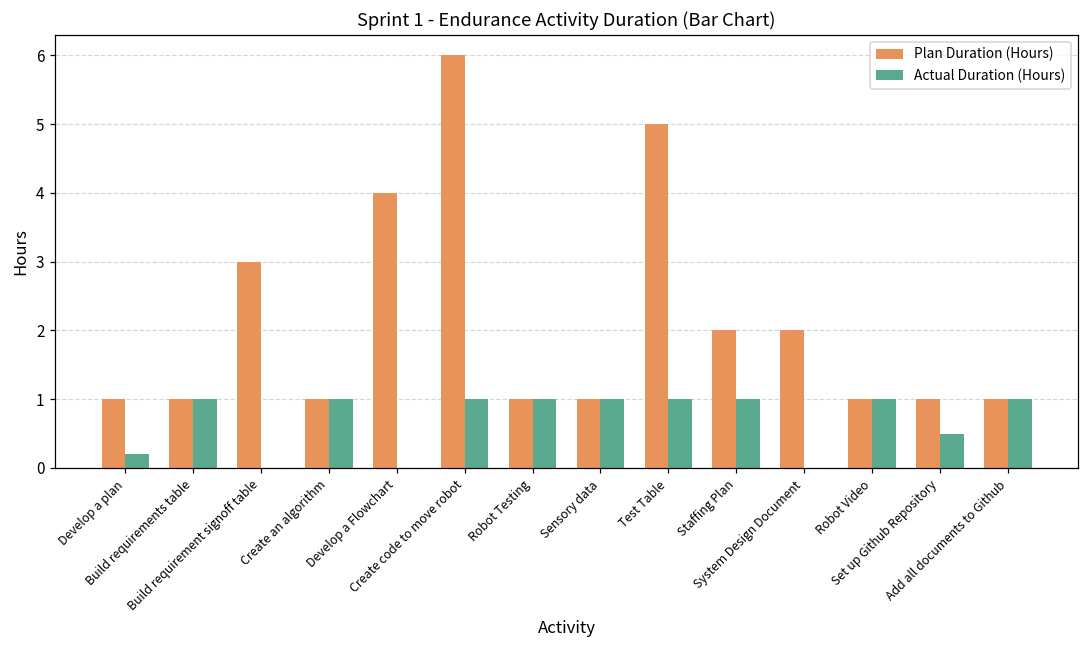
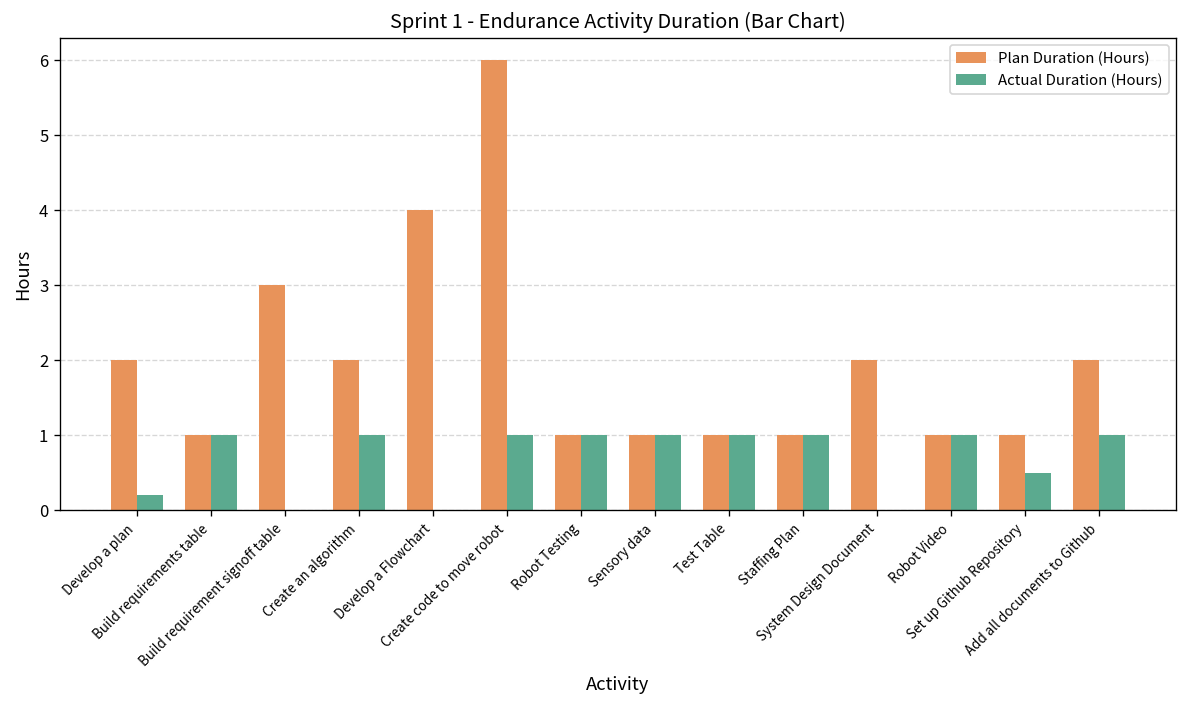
Plan Duration (Hours), Develop a plan: 1 -> 2
Plan Duration (Hours), Create an algorithm: 1 -> 2
Plan Duration (Hours), Test Table: 5 -> 1
Plan Duration (Hours), Staffing Plan: 2 -> 1
Plan Duration (Hours), Add all documents to Github: 1 -> 2
